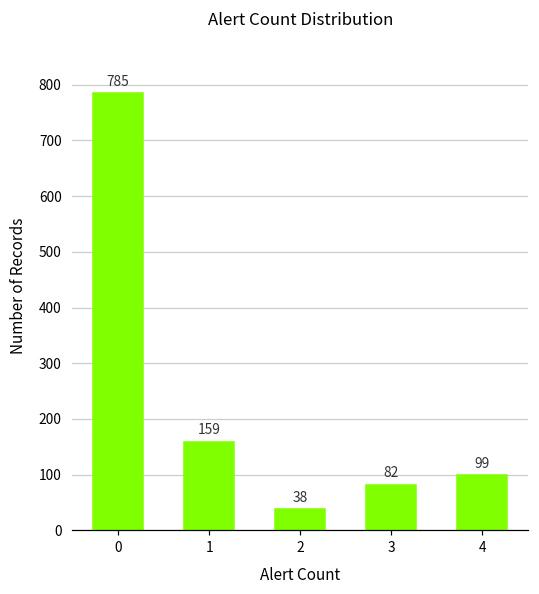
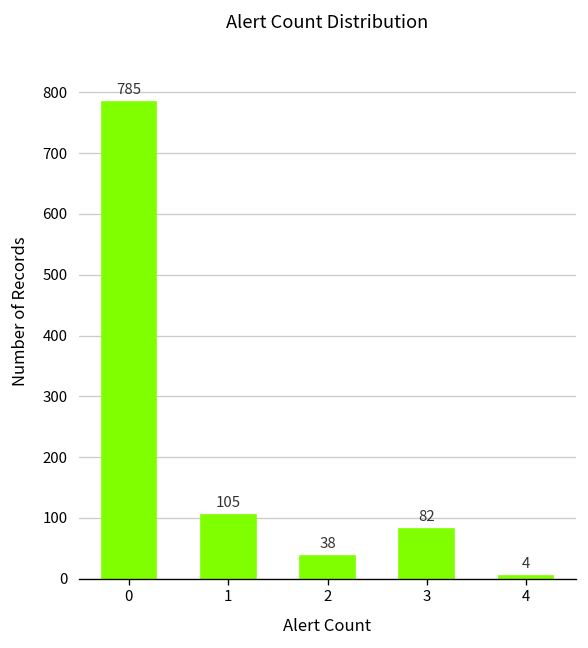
1: 159 -> 105
4: 99 -> 4
